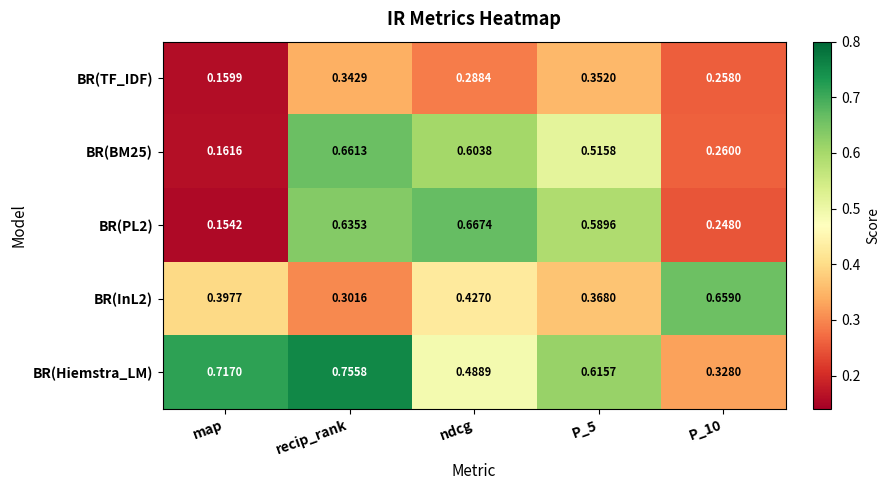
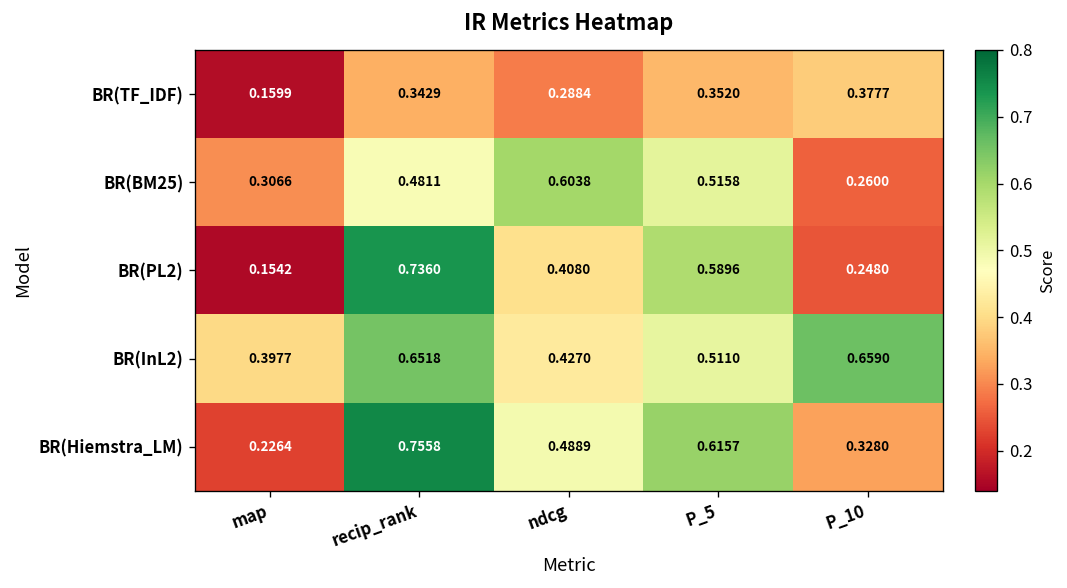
BR(TF_IDF), P_10: 0.2580 -> 0.3777
BR(BM25), map: 0.1616 -> 0.3066
BR(BM25), recip_rank: 0.6613 -> 0.4811
BR(PL2), recip_rank: 0.6353 -> 0.7360
BR(PL2), ndcg: 0.6674 -> 0.4080
BR(InL2), recip_rank: 0.3016 -> 0.6518
BR(InL2), P_5: 0.3680 -> 0.5110
BR(Hiemstra_LM), map: 0.7170 -> 0.2264
